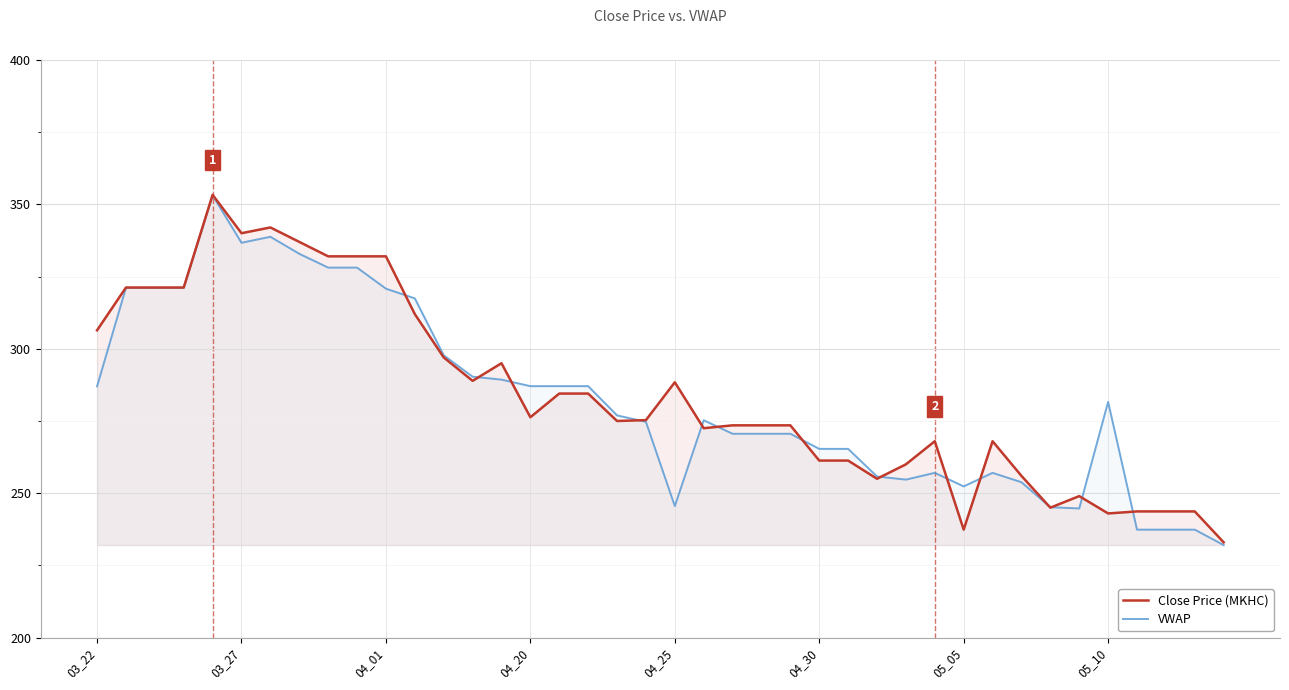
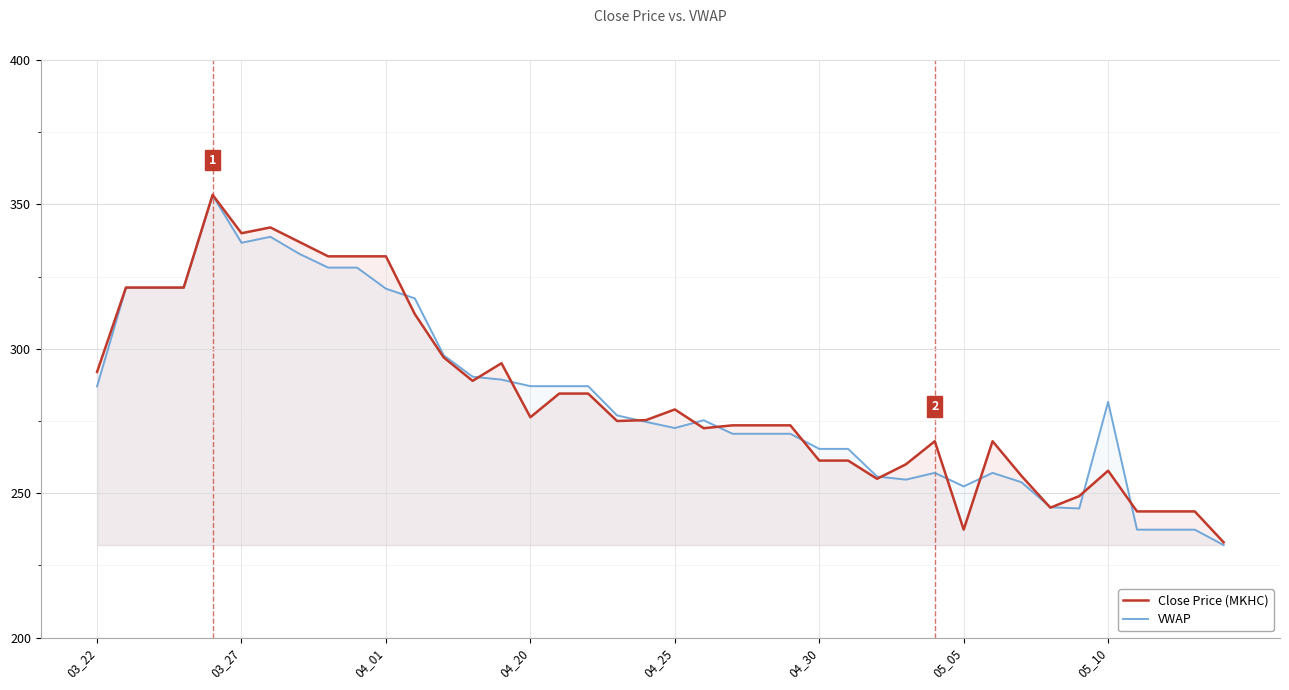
Close Price (MKHC), 03_22: 306 -> 292
Close Price (MKHC), 04_25: 288 -> 279
VWAP, 04_25: 246 -> 273
Close Price (MKHC), 05_10: 243 -> 258
